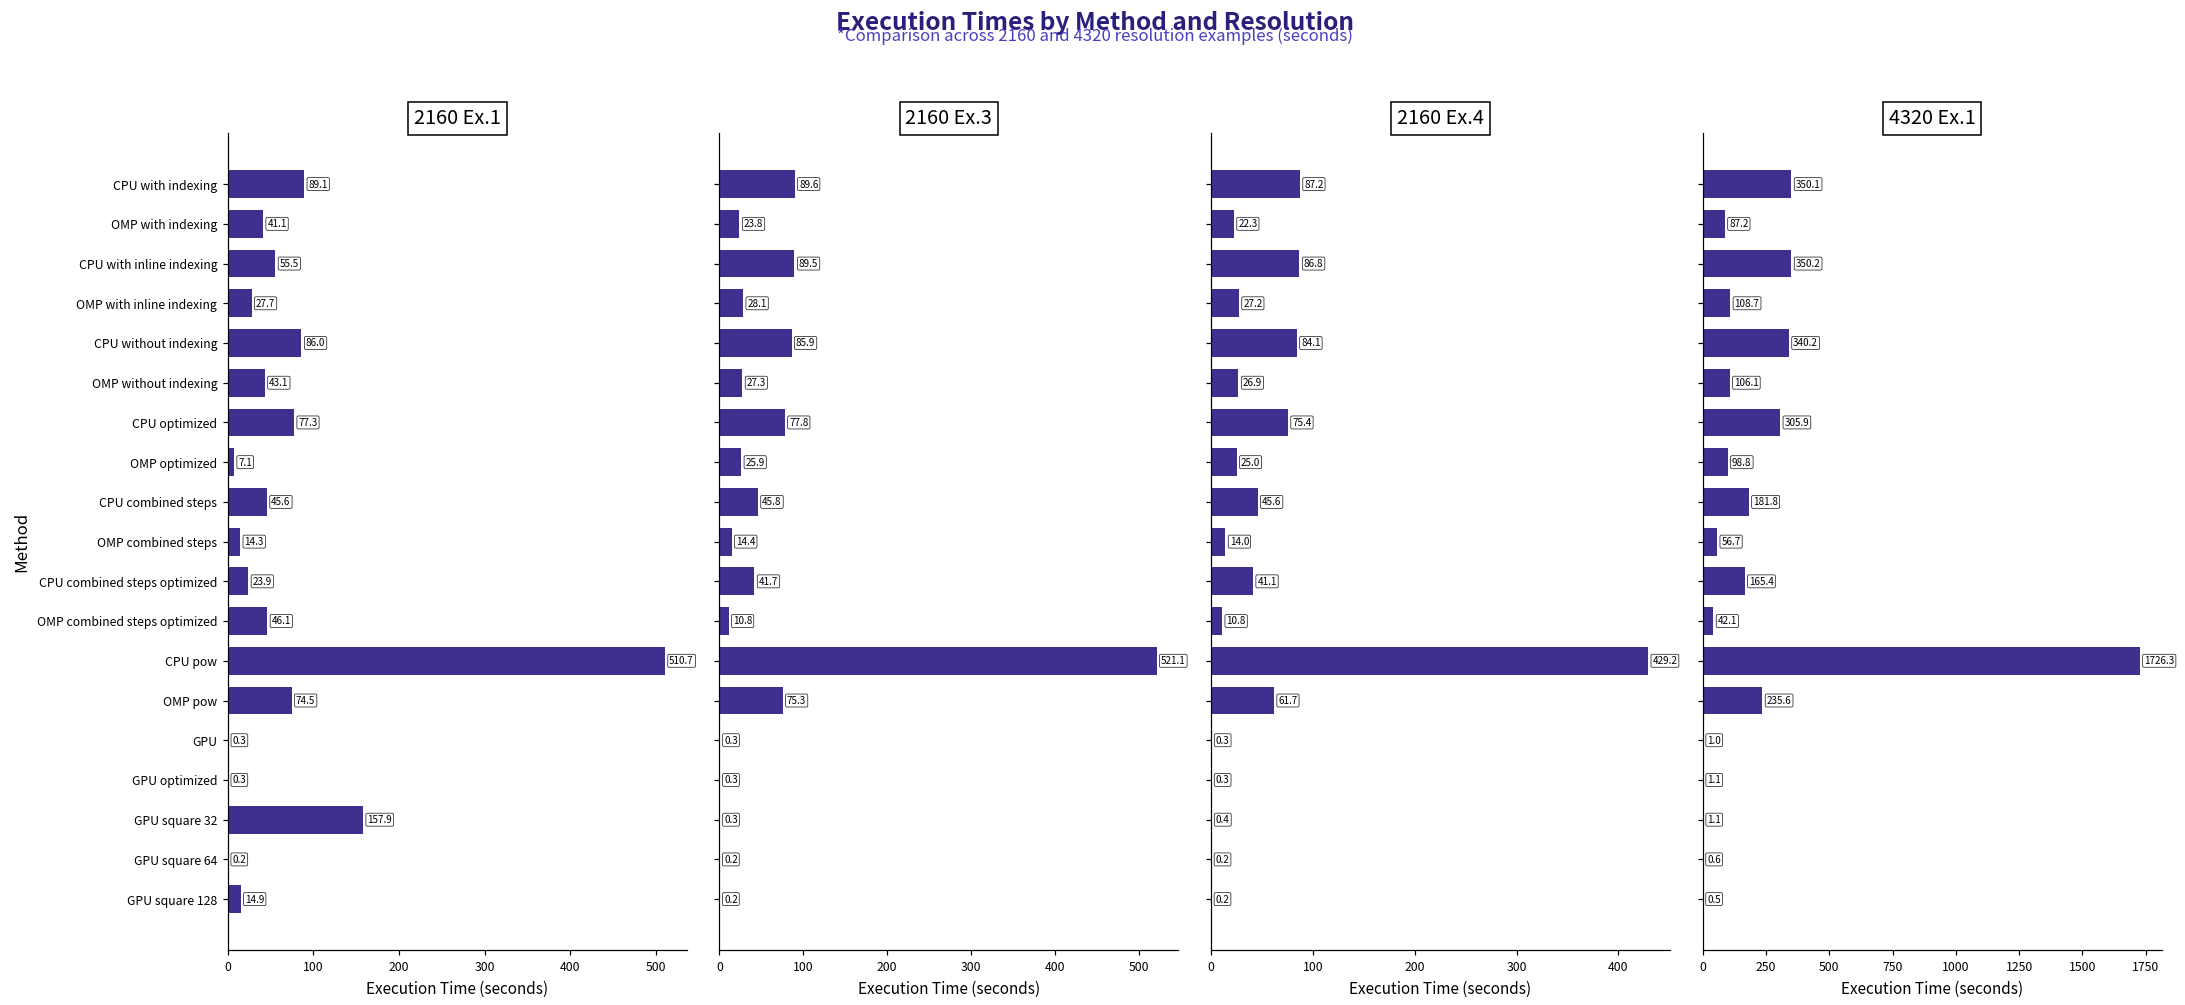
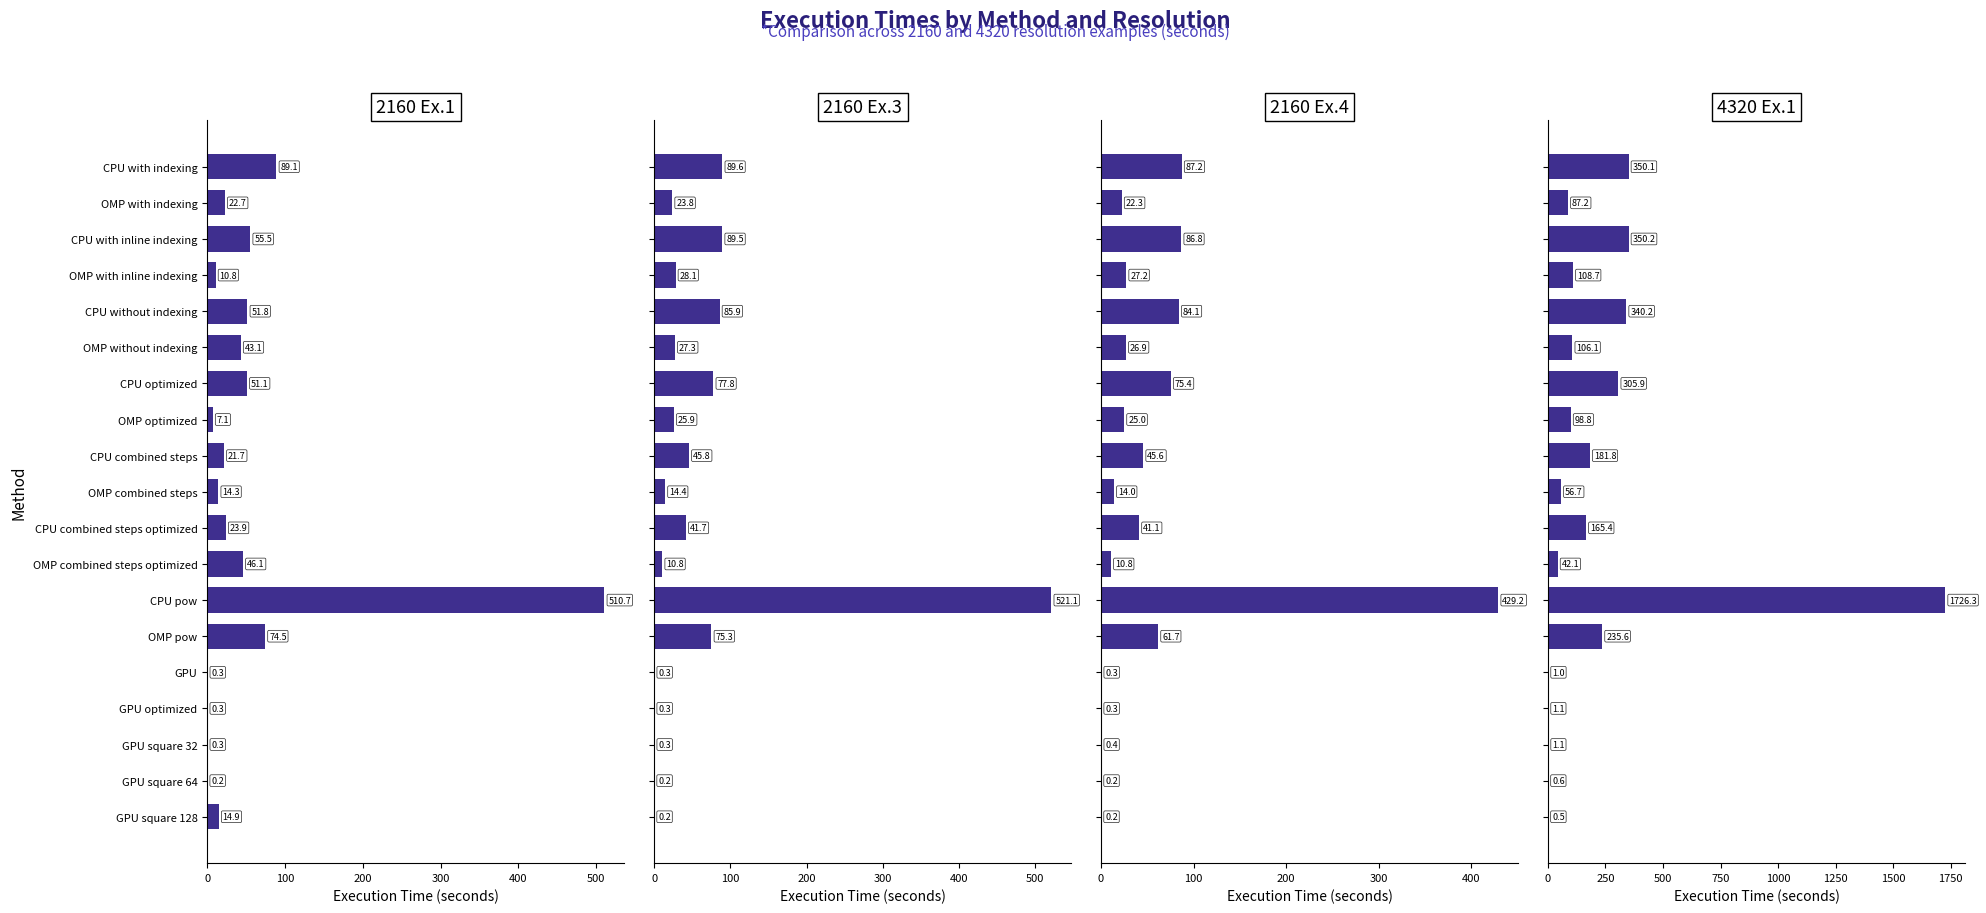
2160 Ex.1, OMP with indexing: 41.1 -> 22.7
2160 Ex.1, OMP with inline indexing: 27.7 -> 10.8
2160 Ex.1, CPU without indexing: 86.0 -> 51.8
2160 Ex.1, CPU optimized: 77.3 -> 51.1
2160 Ex.1, CPU combined steps: 45.6 -> 21.7
2160 Ex.1, GPU square 32: 157.9 -> 0.3
